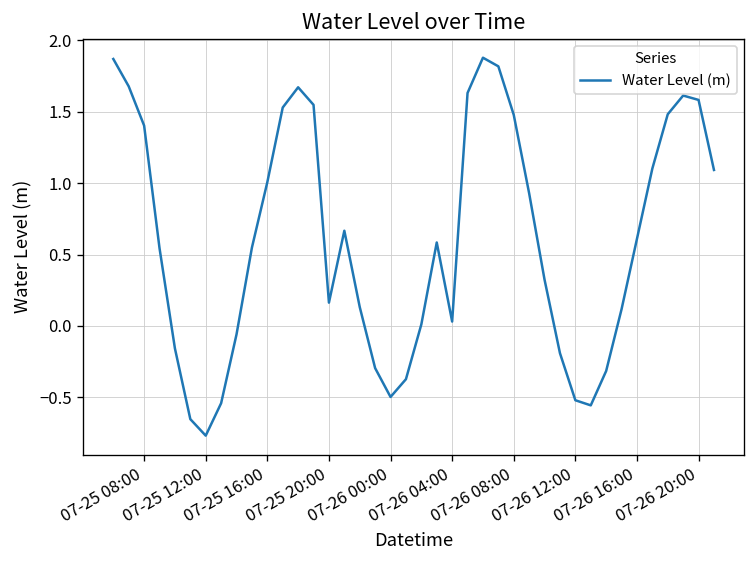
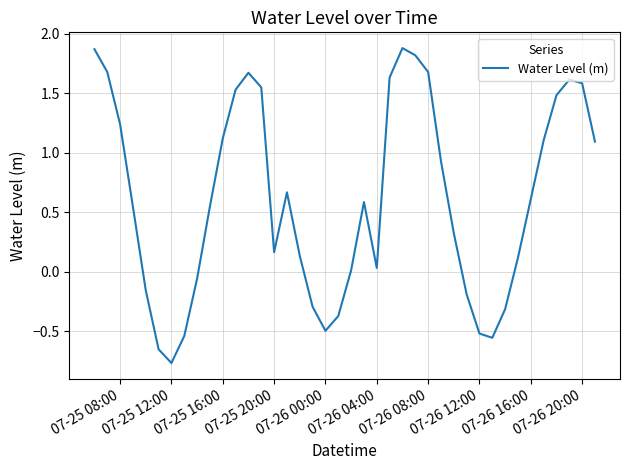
07-25 08:00: 1.40 -> 1.24
07-25 16:00: 1.01 -> 1.12
07-26 08:00: 1.48 -> 1.68
